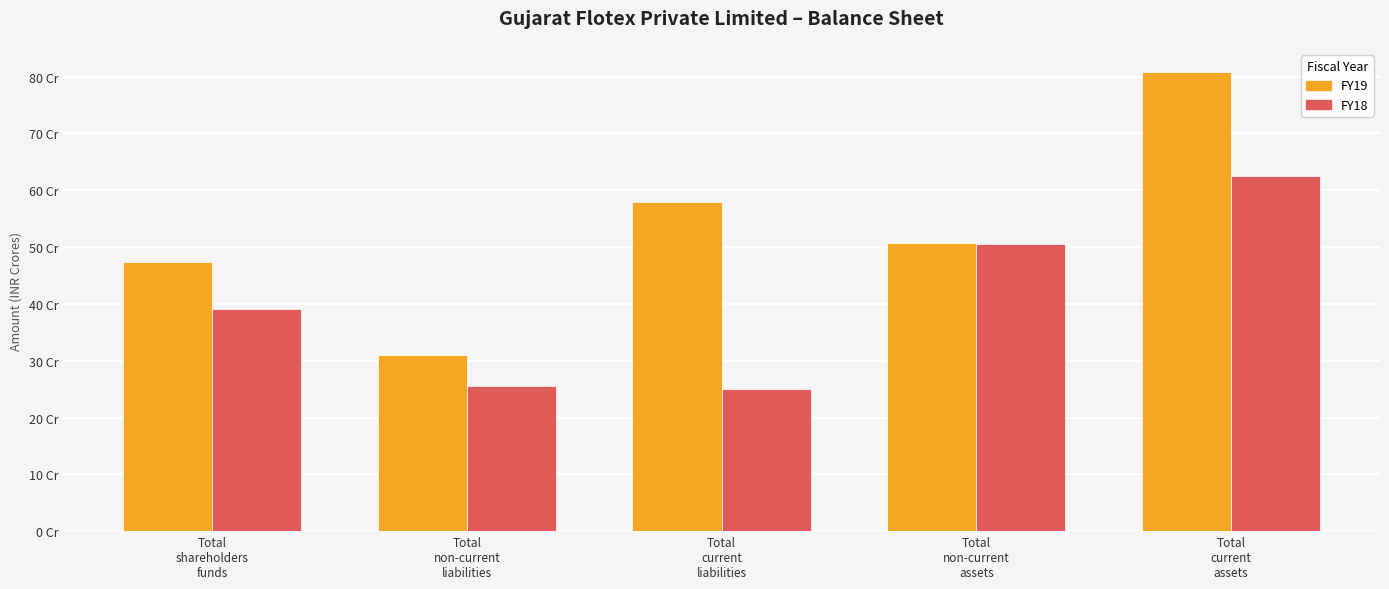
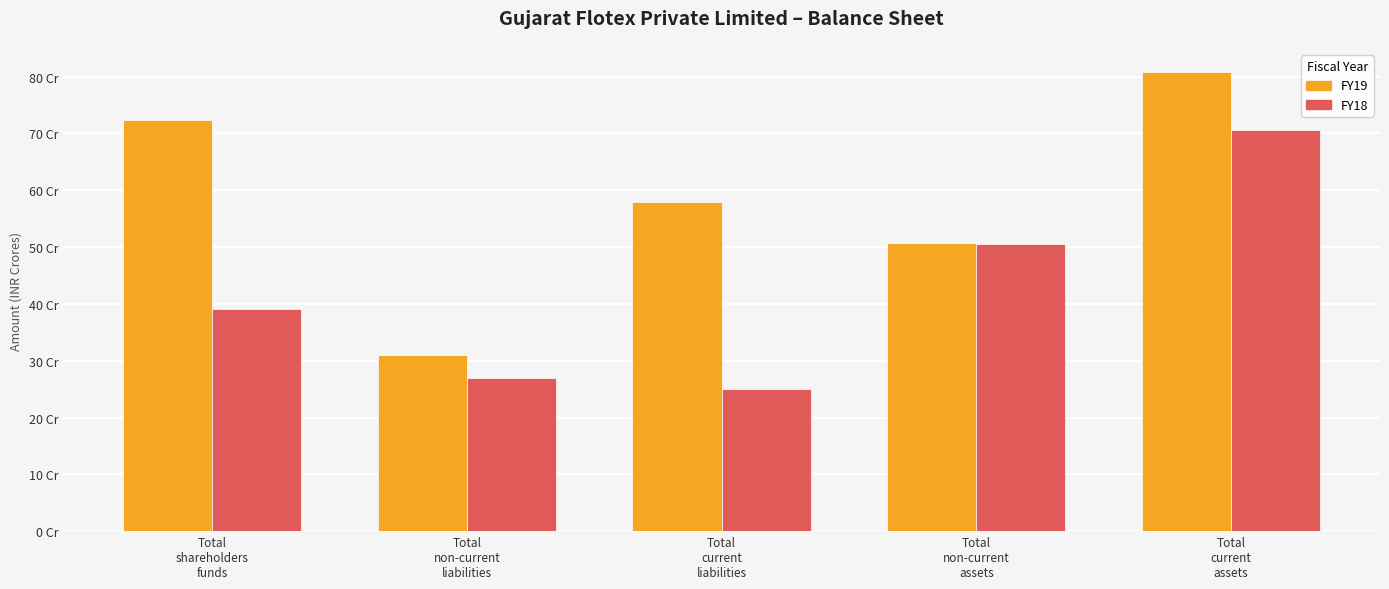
FY19, Total shareholders funds: 47 Cr -> 72 Cr
FY18, Total non-current liabilities: 25 Cr -> 27 Cr
FY18, Total current assets: 63 Cr -> 71 Cr
